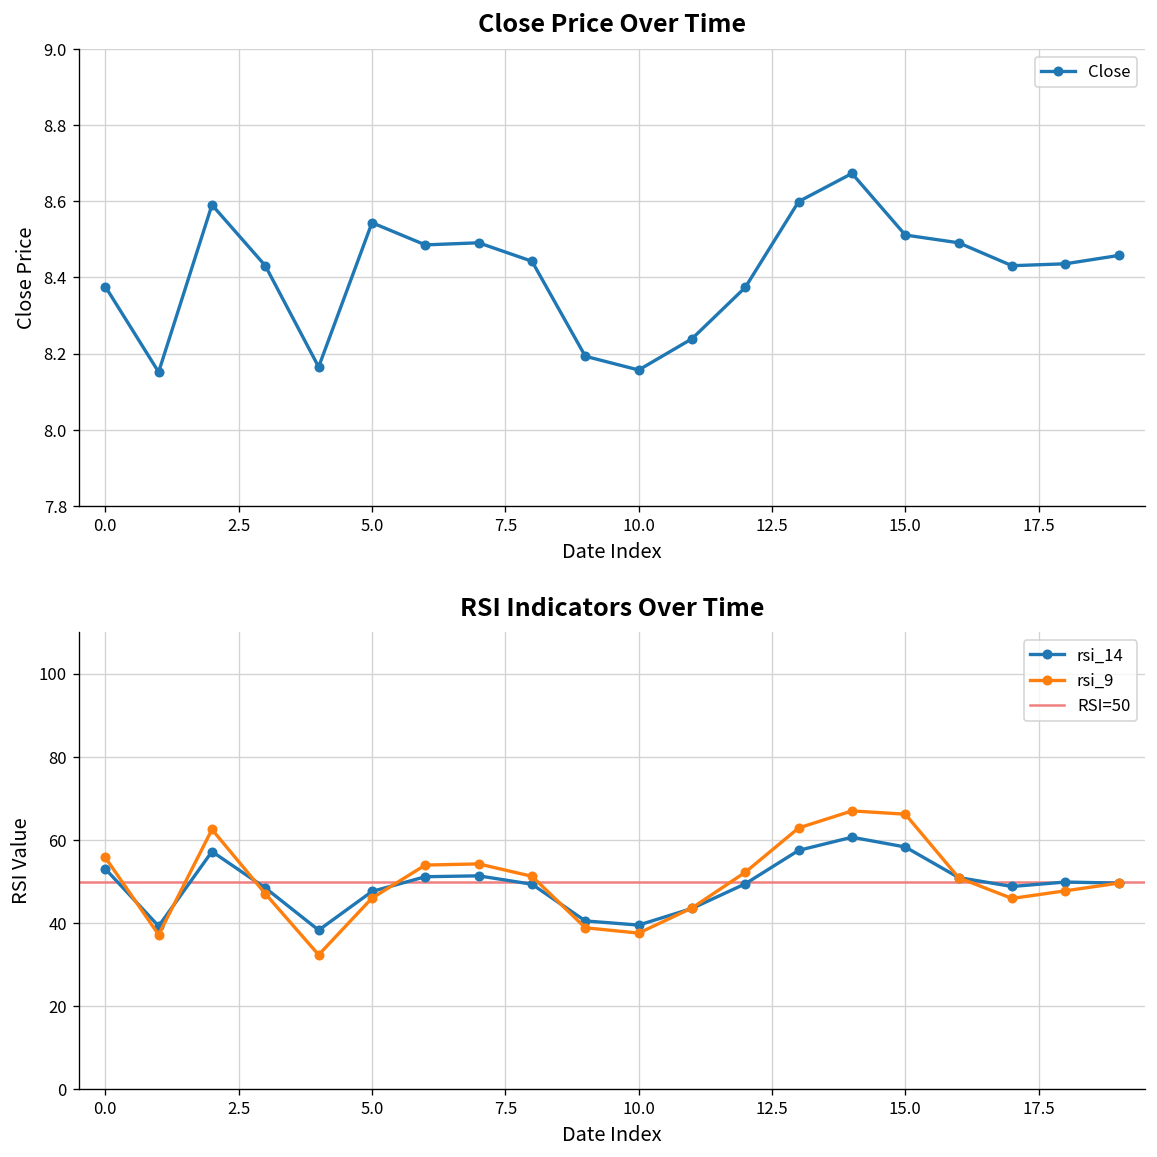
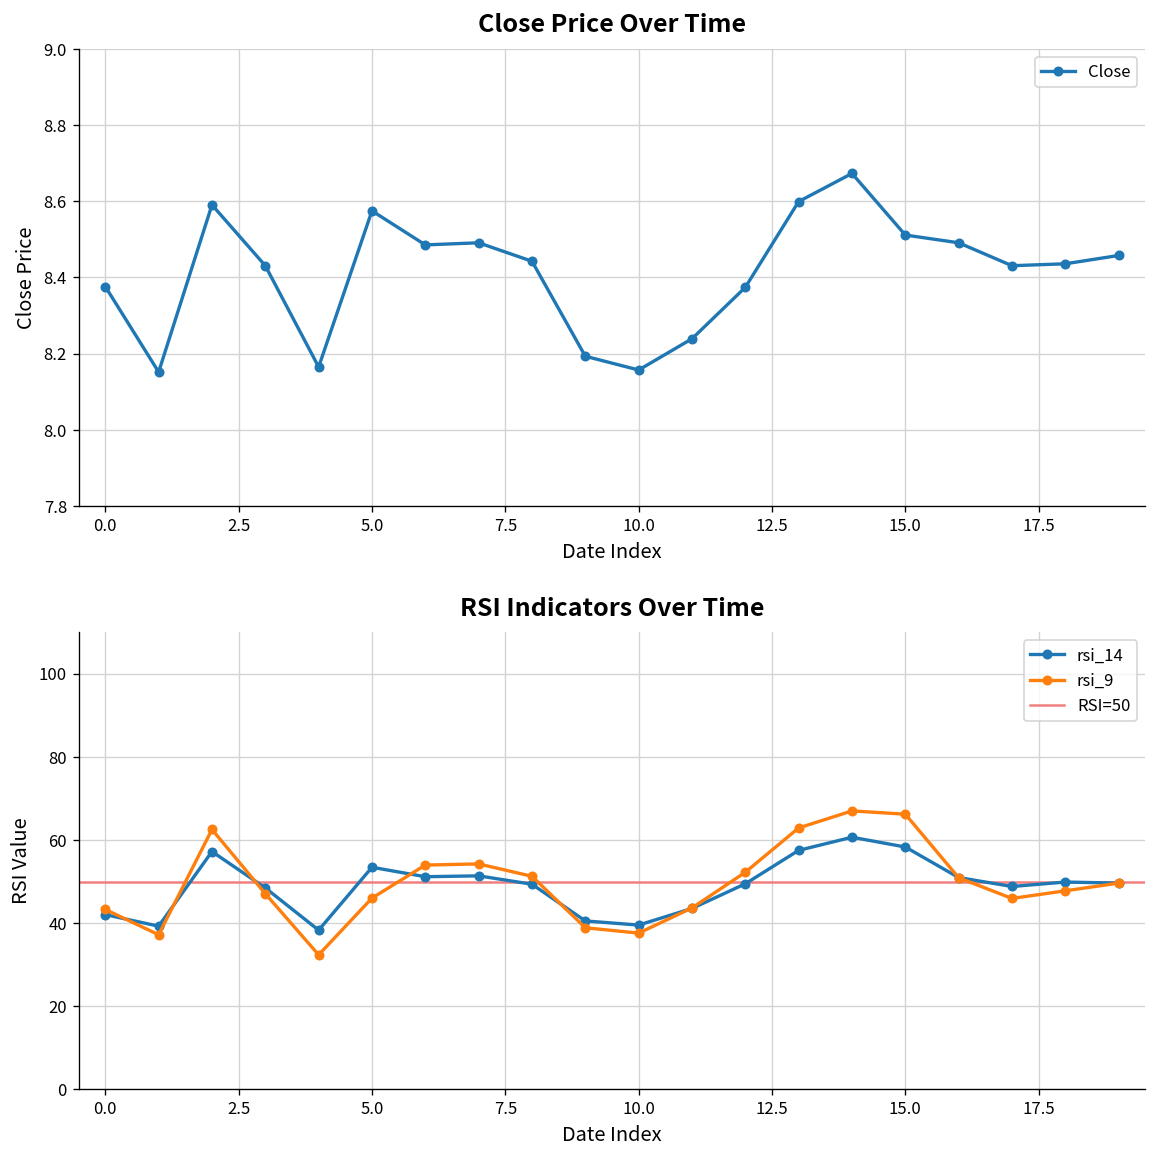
Close Price Over Time, 5.0: 8.54 -> 8.57
RSI Indicators Over Time, rsi_14, 0.0: 53 -> 42
RSI Indicators Over Time, rsi_9, 0.0: 56 -> 43
RSI Indicators Over Time, rsi_14, 5.0: 48 -> 53
